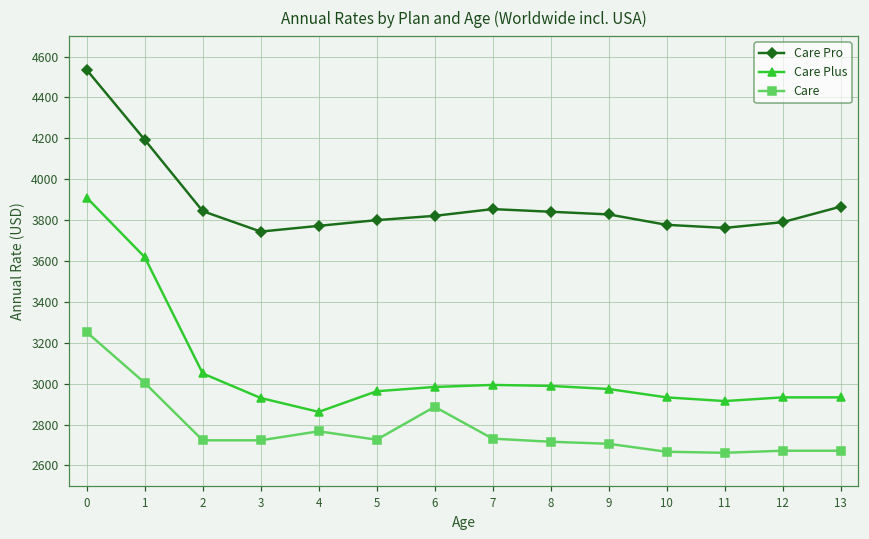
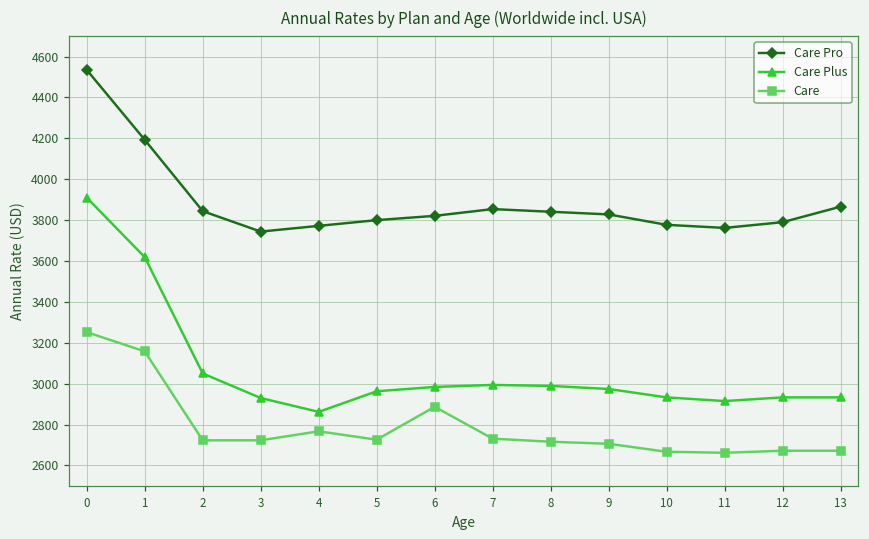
Care, 1: 3000 -> 3160
